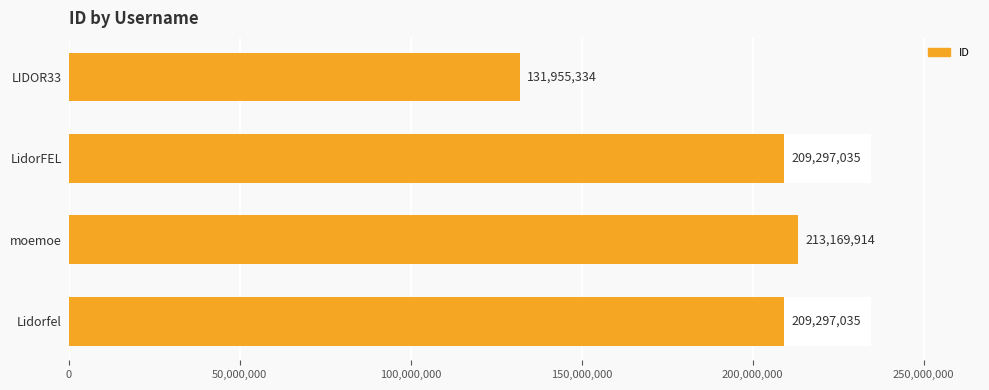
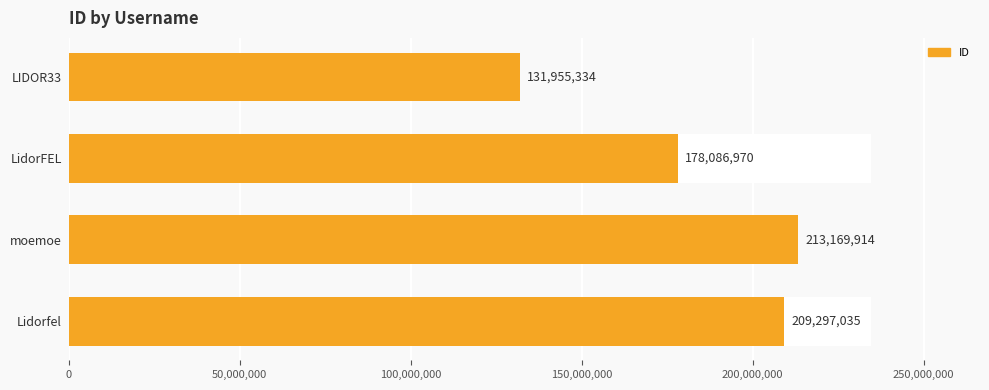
ID, LidorFEL: 209,297,035 -> 178,086,970
